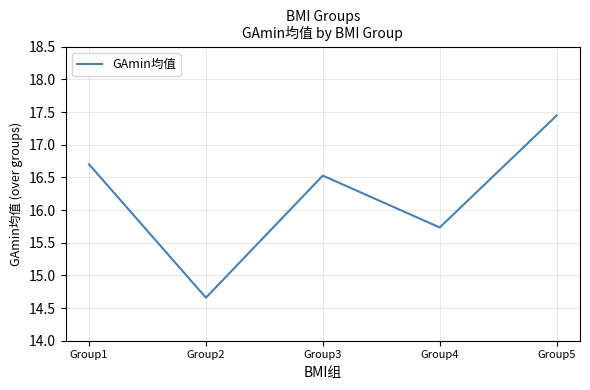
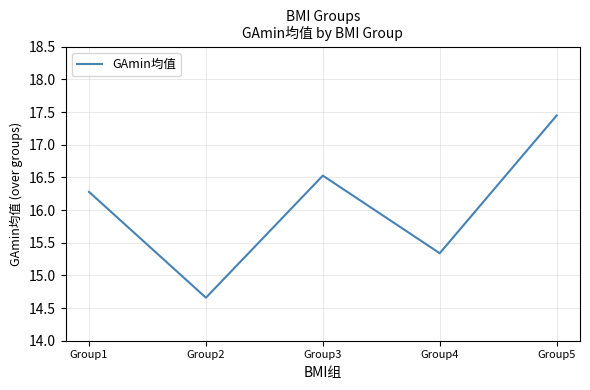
Group1: 16.7 -> 16.3
Group4: 15.7 -> 15.3
